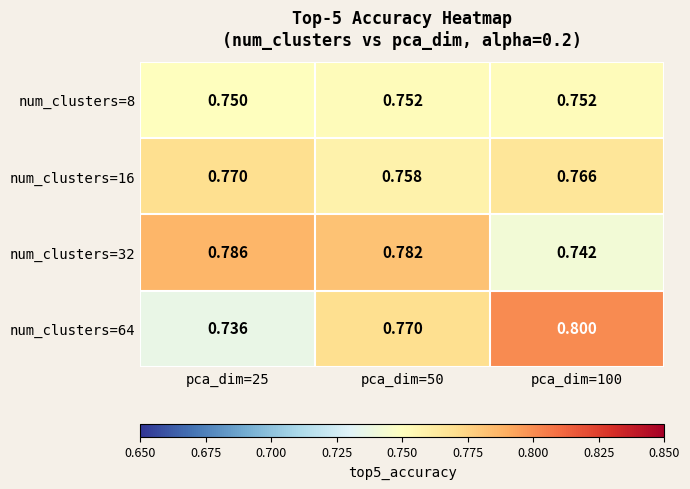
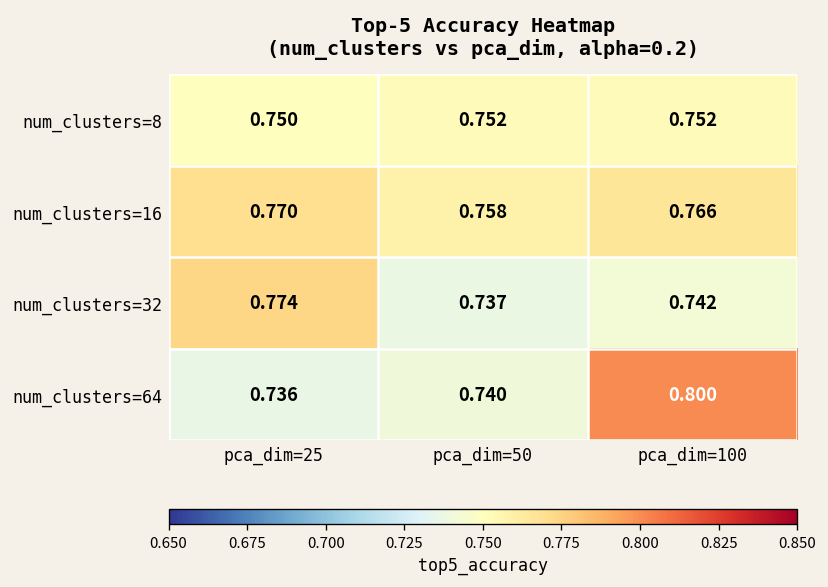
num_clusters=32, pca_dim=25: 0.786 -> 0.774
num_clusters=32, pca_dim=50: 0.782 -> 0.737
num_clusters=64, pca_dim=50: 0.770 -> 0.740
